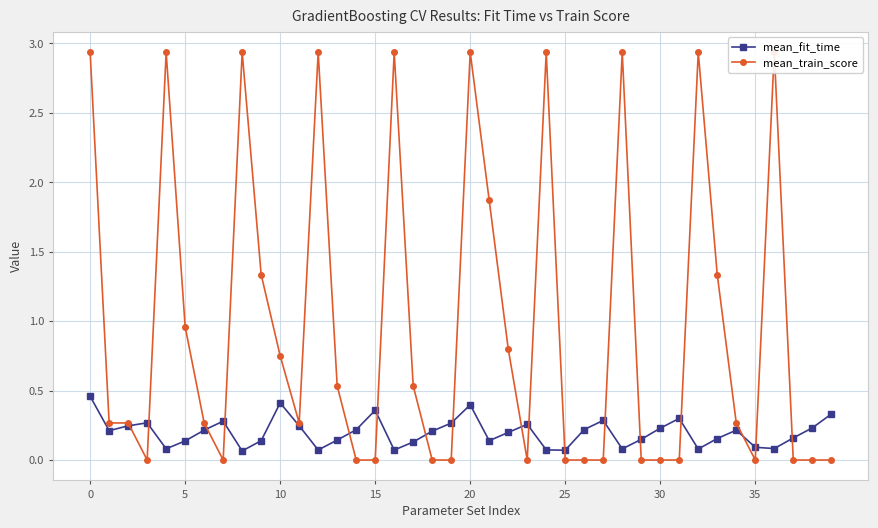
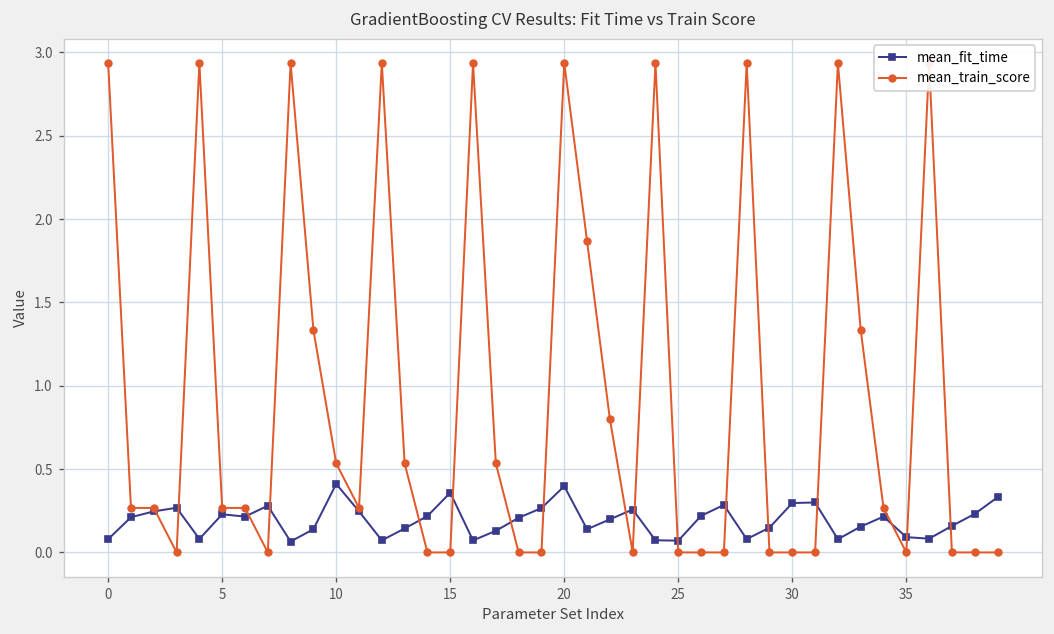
mean_fit_time, 0: 0.46 -> 0.08
mean_fit_time, 5: 0.14 -> 0.23
mean_train_score, 5: 0.96 -> 0.27
mean_train_score, 10: 0.75 -> 0.53
mean_fit_time, 30: 0.23 -> 0.30
